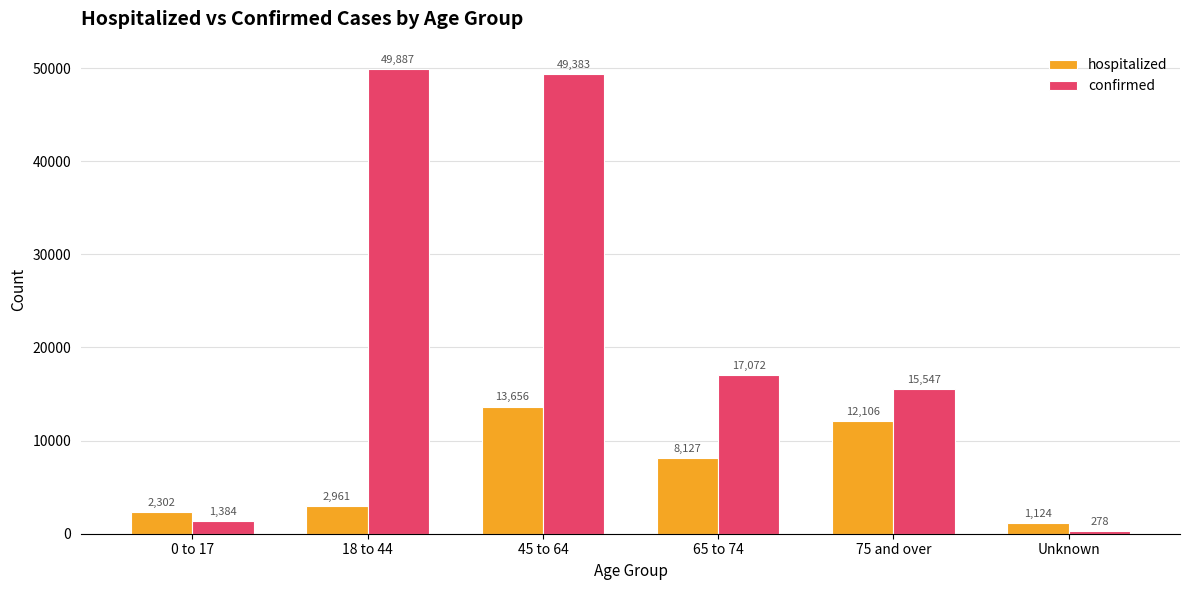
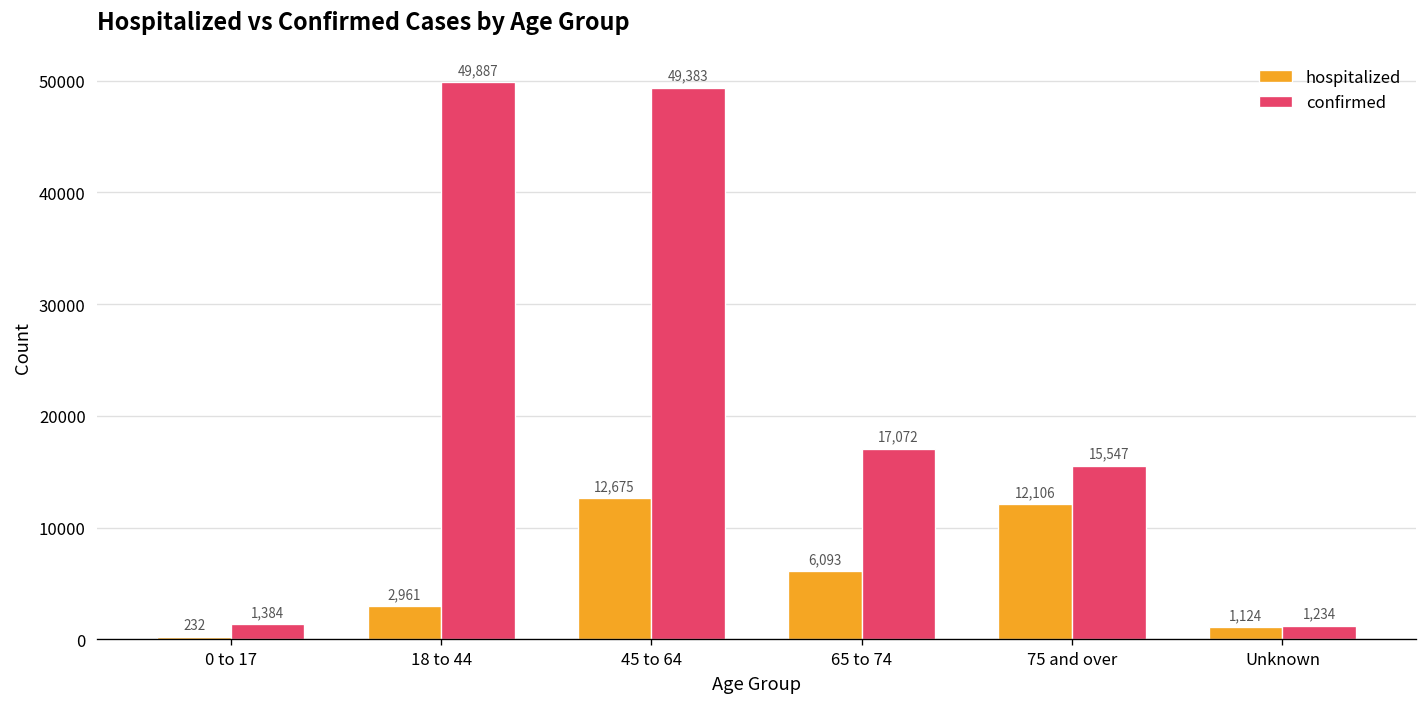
hospitalized, 0 to 17: 2,302 -> 232
hospitalized, 45 to 64: 13,656 -> 12,675
hospitalized, 65 to 74: 8,127 -> 6,093
confirmed, Unknown: 278 -> 1,234
